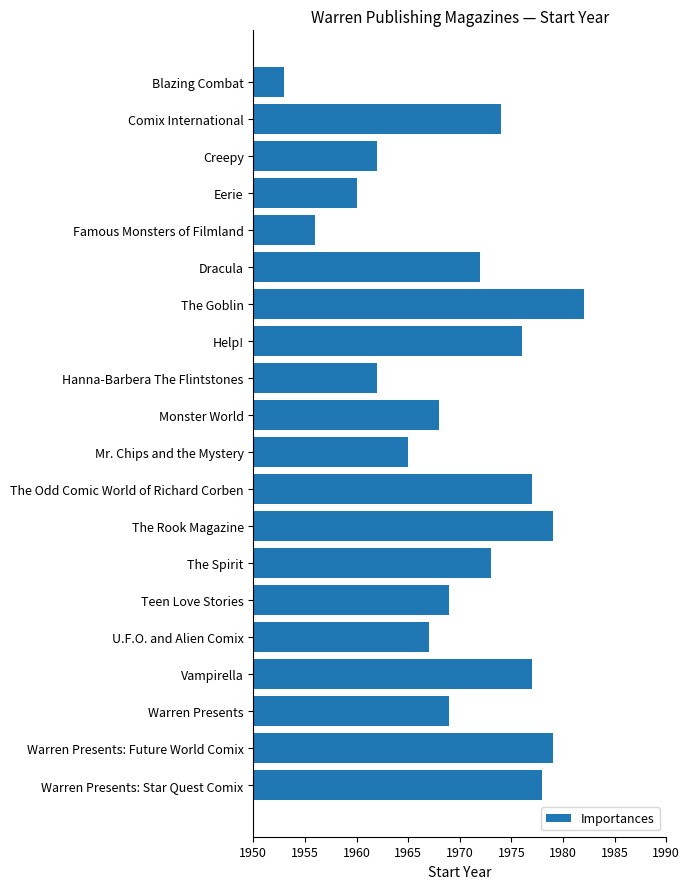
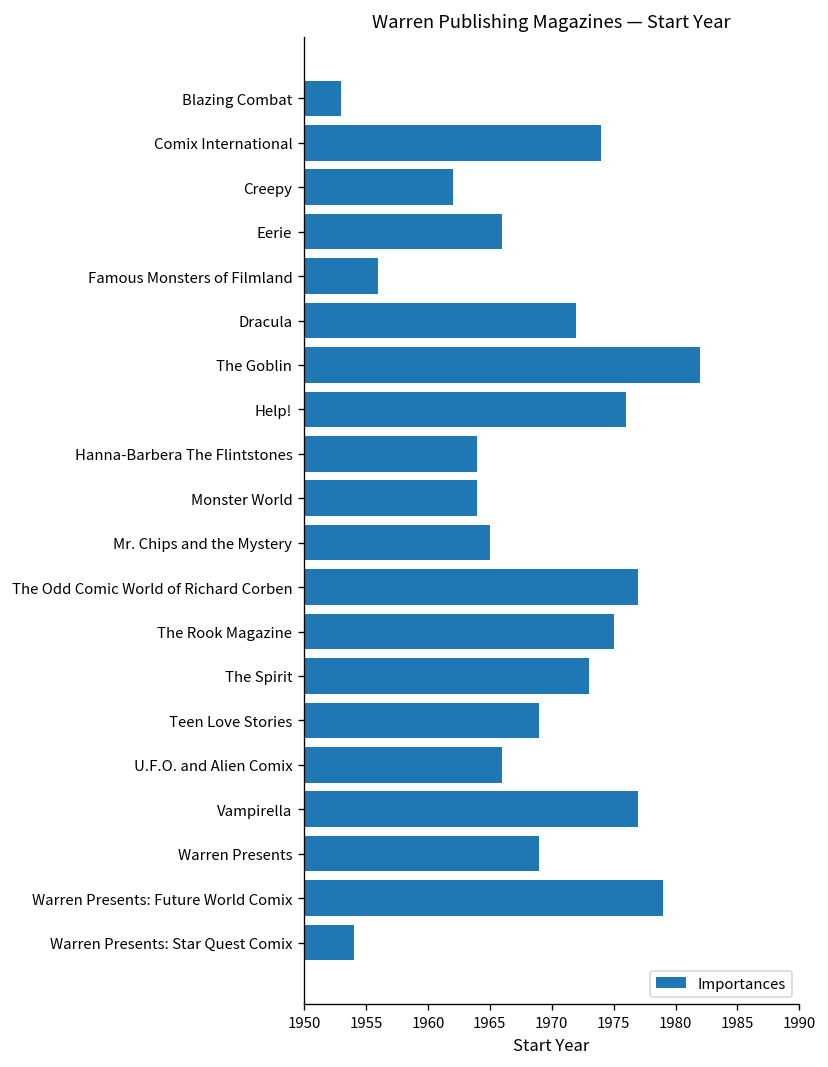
Eerie: 1960 -> 1966
Hanna-Barbera The Flintstones: 1962 -> 1964
Monster World: 1968 -> 1964
The Rook Magazine: 1979 -> 1975
U.F.O. and Alien Comix: 1967 -> 1966
Warren Presents: Star Quest Comix: 1978 -> 1954
